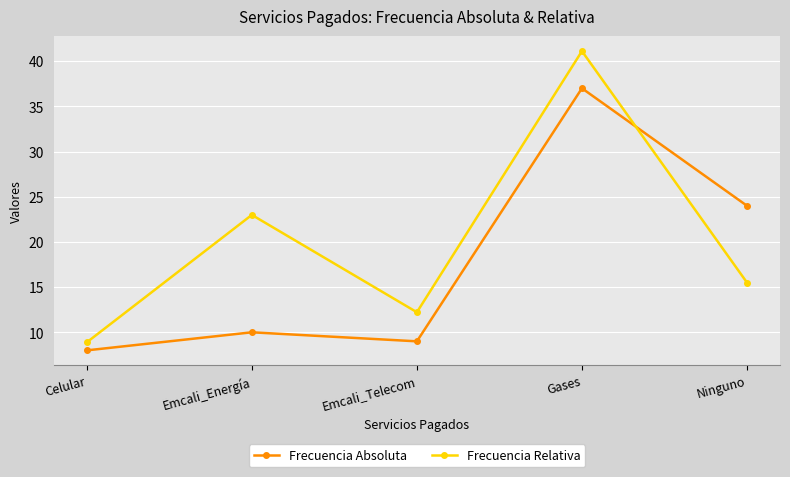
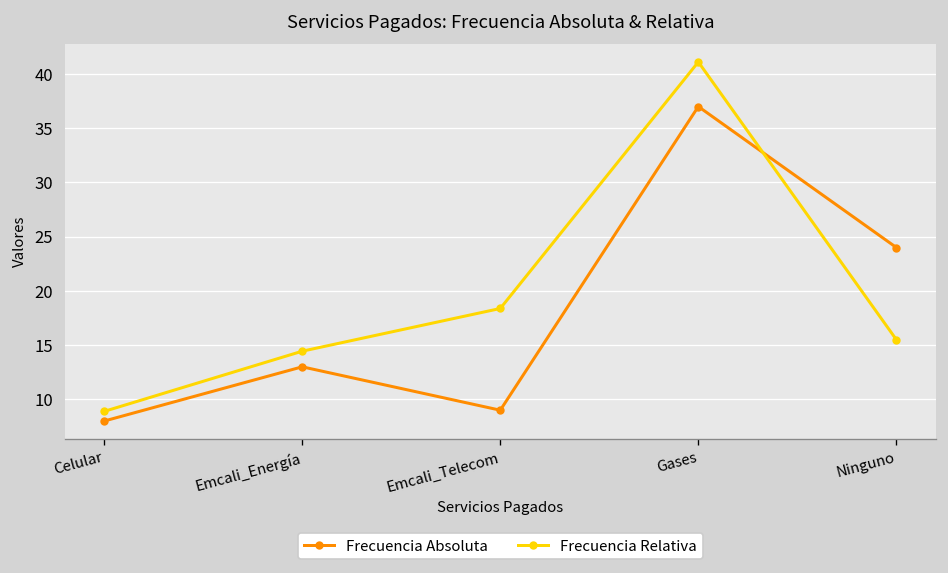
Frecuencia Absoluta, Emcali_Energía: 10 -> 13
Frecuencia Relativa, Emcali_Energía: 23 -> 14
Frecuencia Relativa, Emcali_Telecom: 12 -> 18
